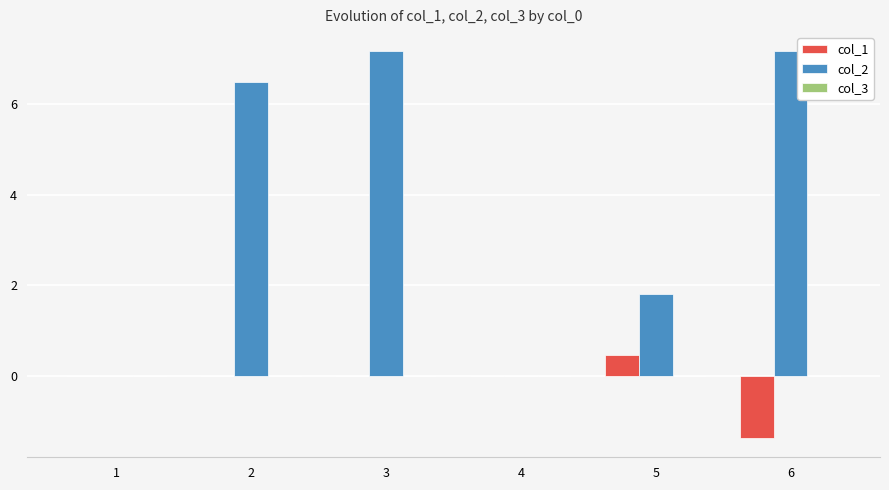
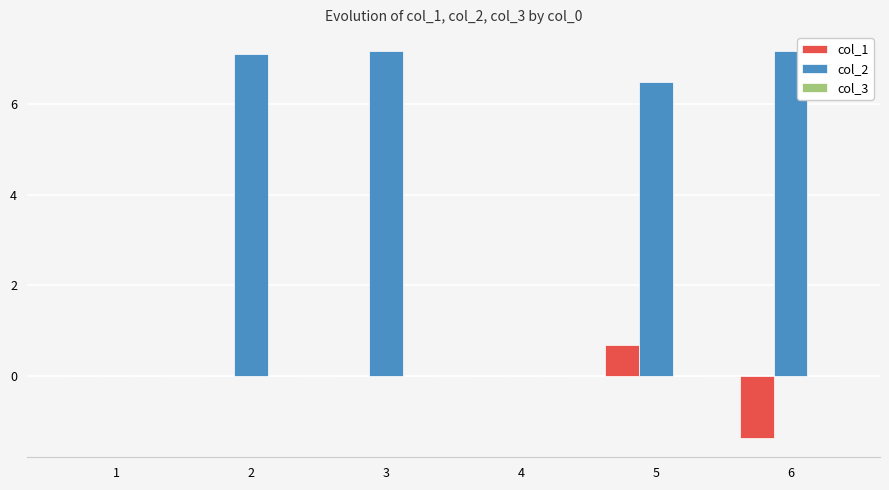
col_2, 2: 6.5 -> 7.1
col_1, 5: 0.5 -> 0.7
col_2, 5: 1.8 -> 6.5
